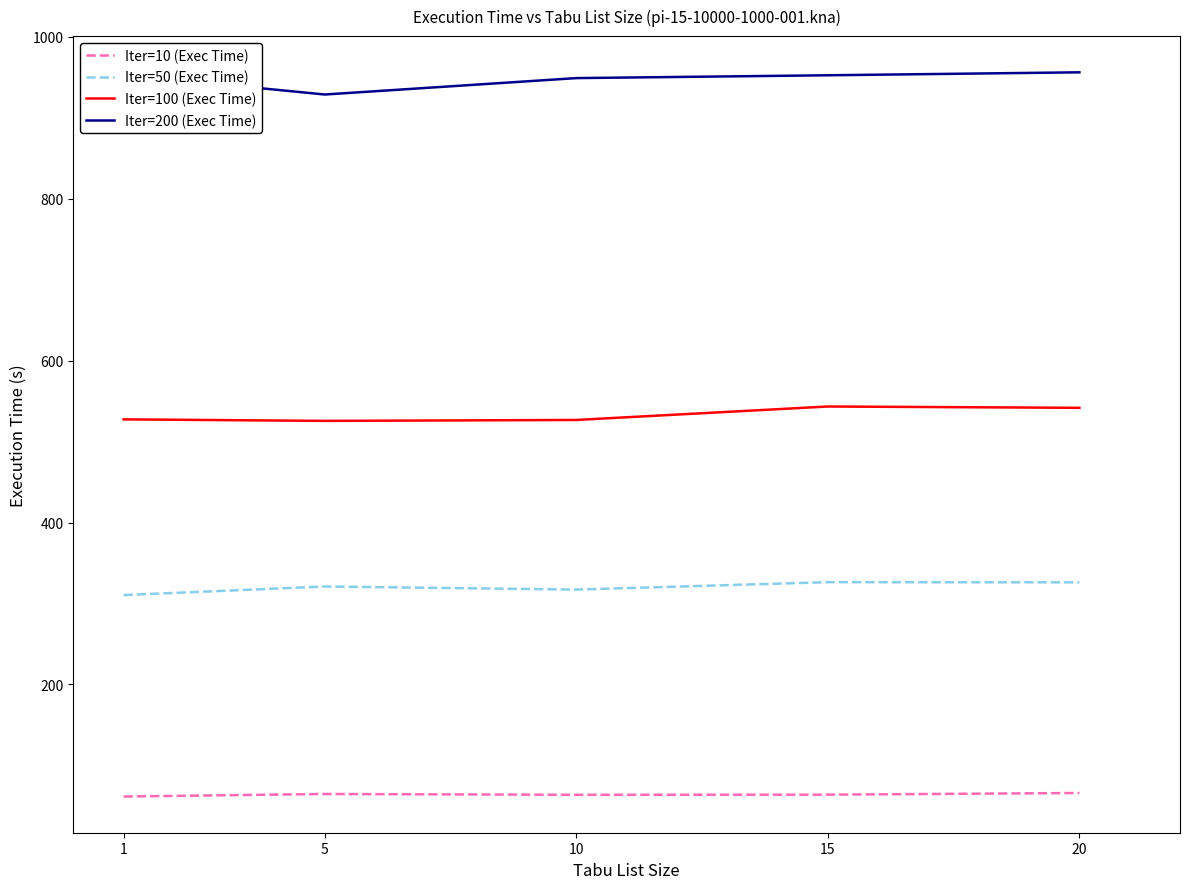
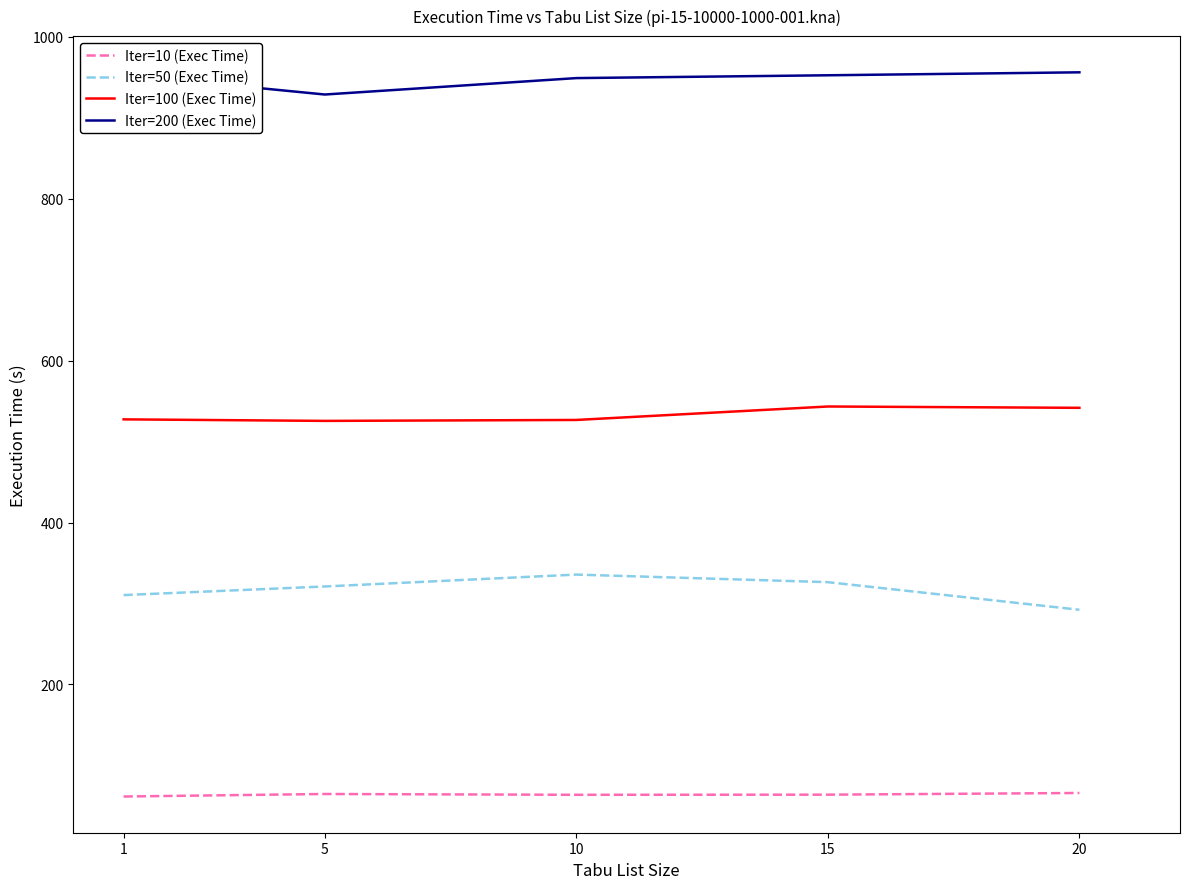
Iter=50 (Exec Time), 10: 320 -> 340
Iter=50 (Exec Time), 20: 330 -> 290
